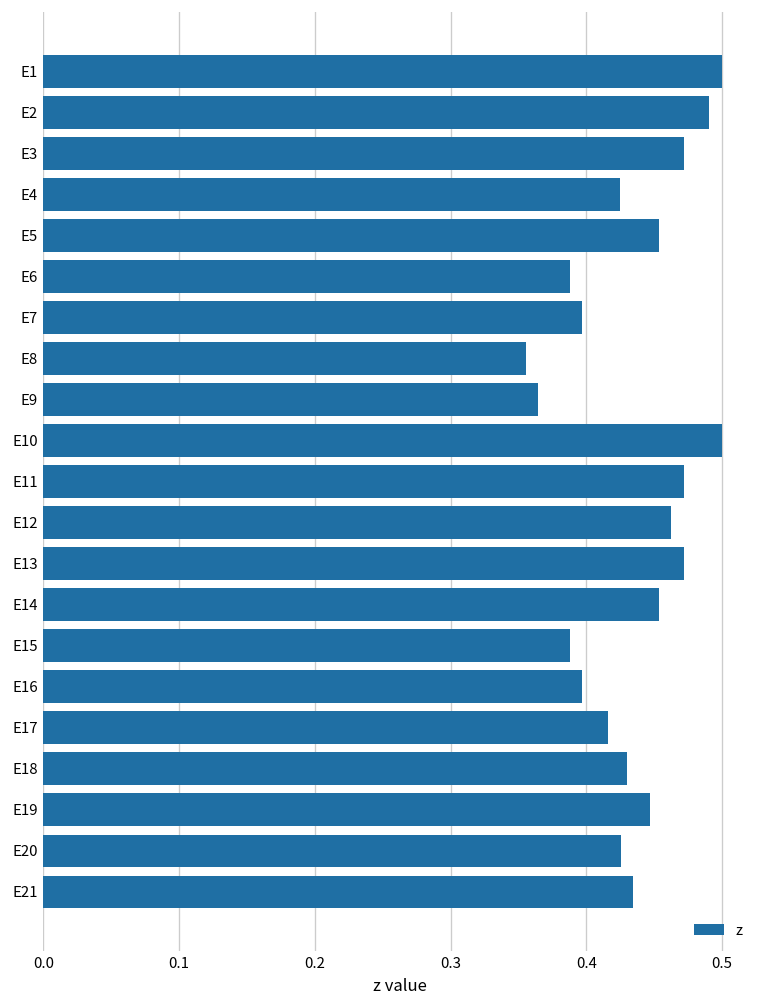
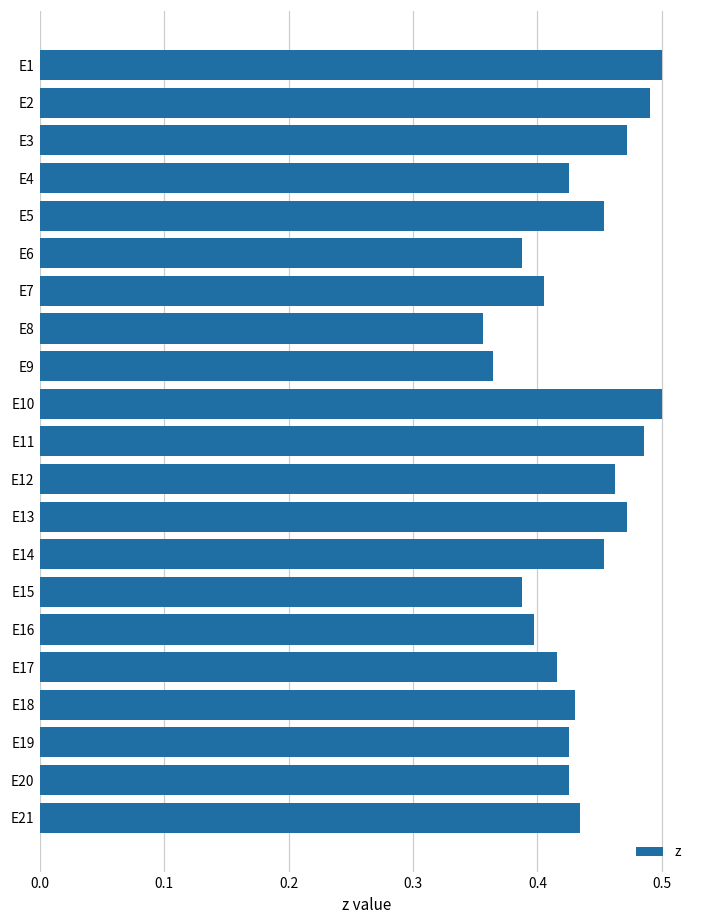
E7: 0.397 -> 0.405
E11: 0.472 -> 0.485
E19: 0.447 -> 0.425
